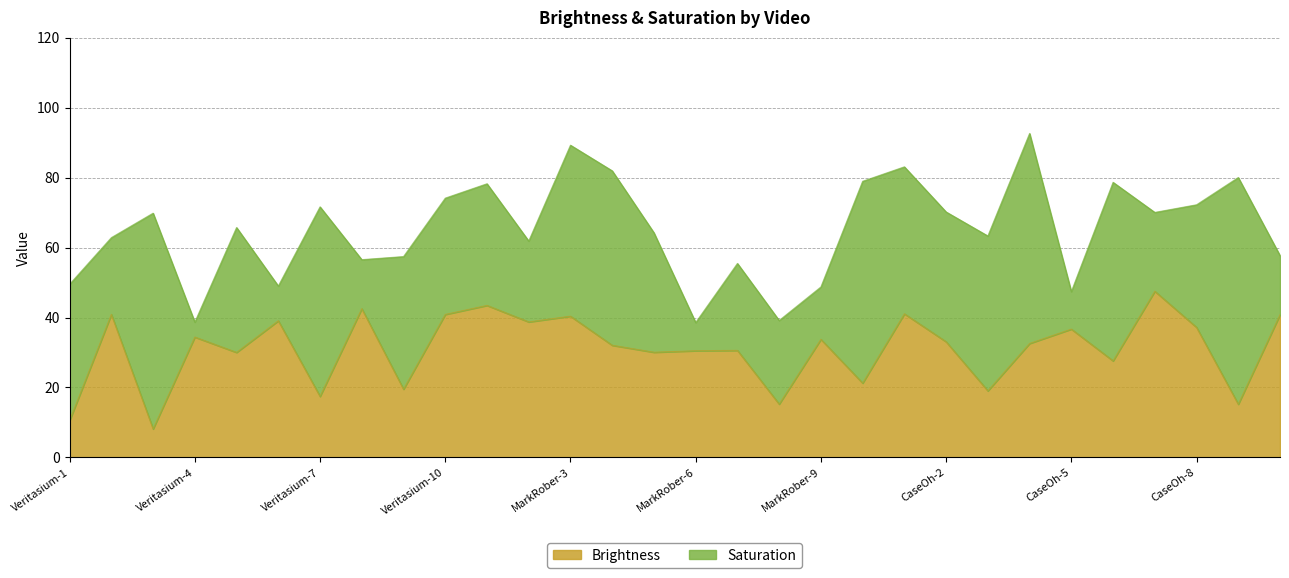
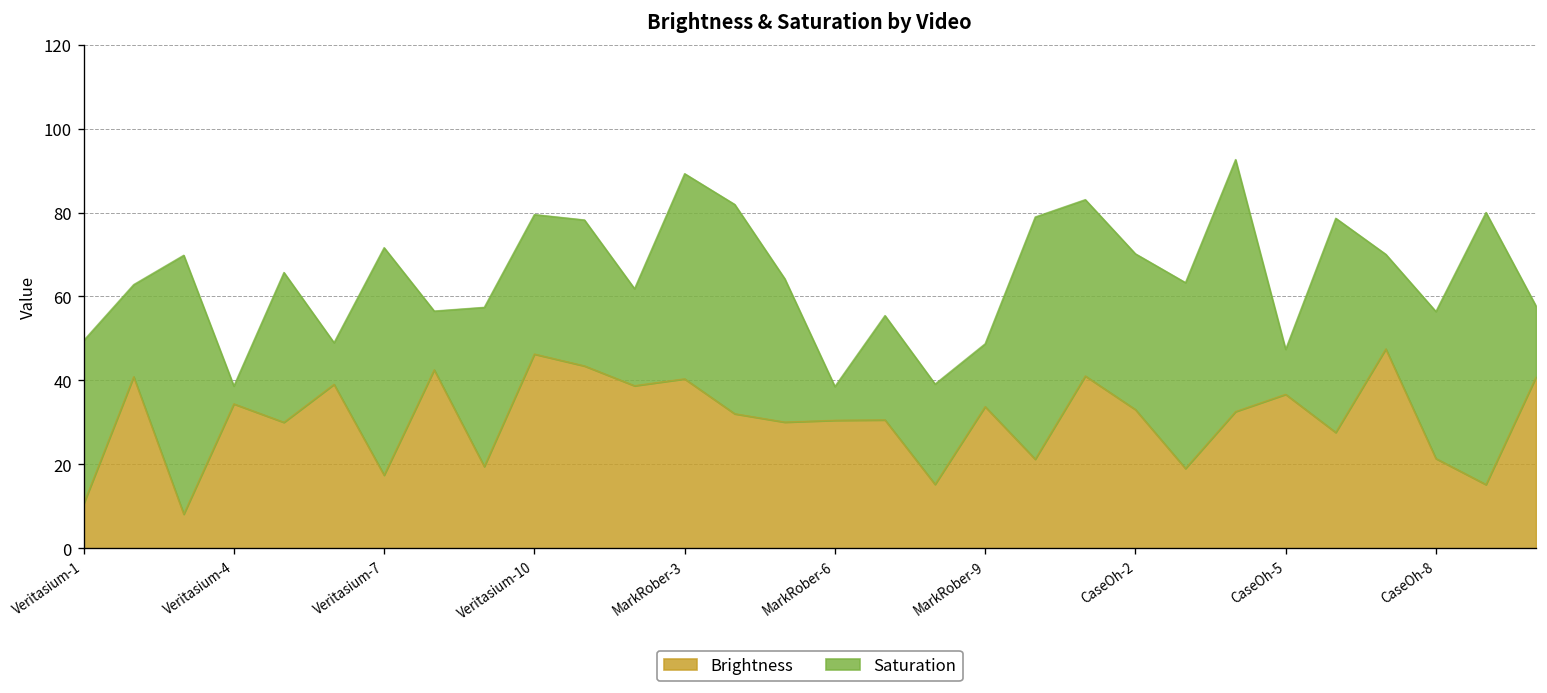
Brightness, Veritasium-10: 41 -> 46
Brightness, CaseOh-8: 37 -> 21
